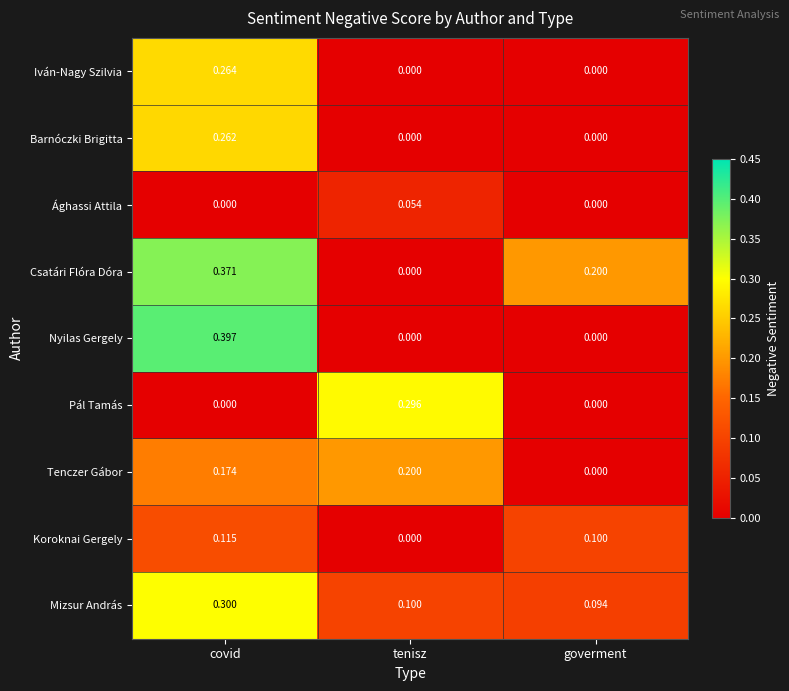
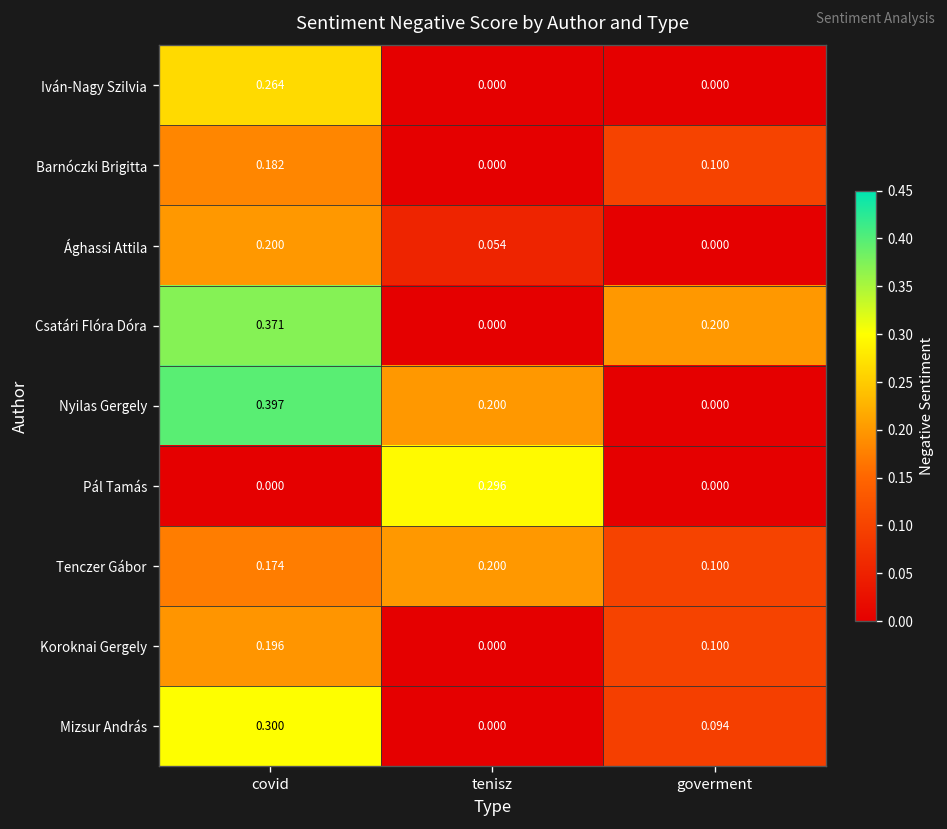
Barnóczki Brigitta, covid: 0.262 -> 0.182
Barnóczki Brigitta, goverment: 0.000 -> 0.100
Ághassi Attila, covid: 0.000 -> 0.200
Nyilas Gergely, tenisz: 0.000 -> 0.200
Tenczer Gábor, goverment: 0.000 -> 0.100
Koroknai Gergely, covid: 0.115 -> 0.196
Mizsur András, tenisz: 0.100 -> 0.000
